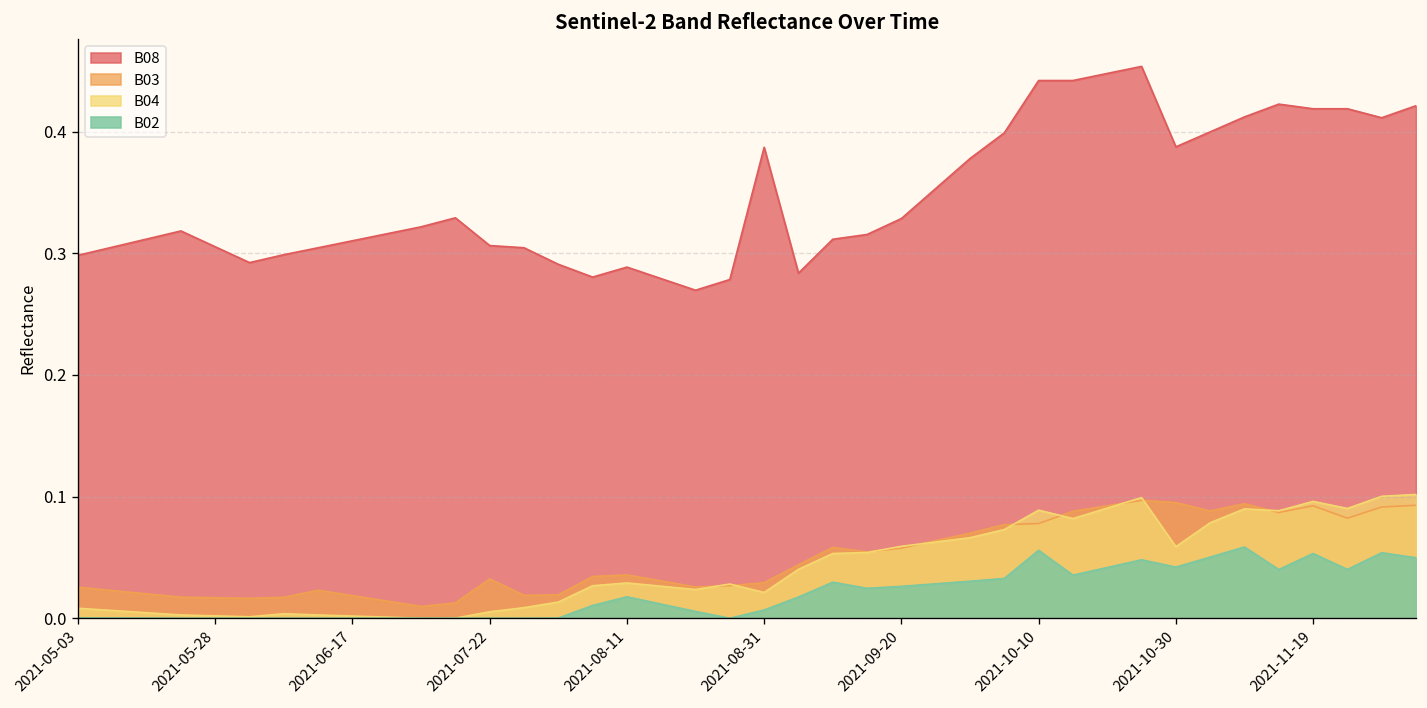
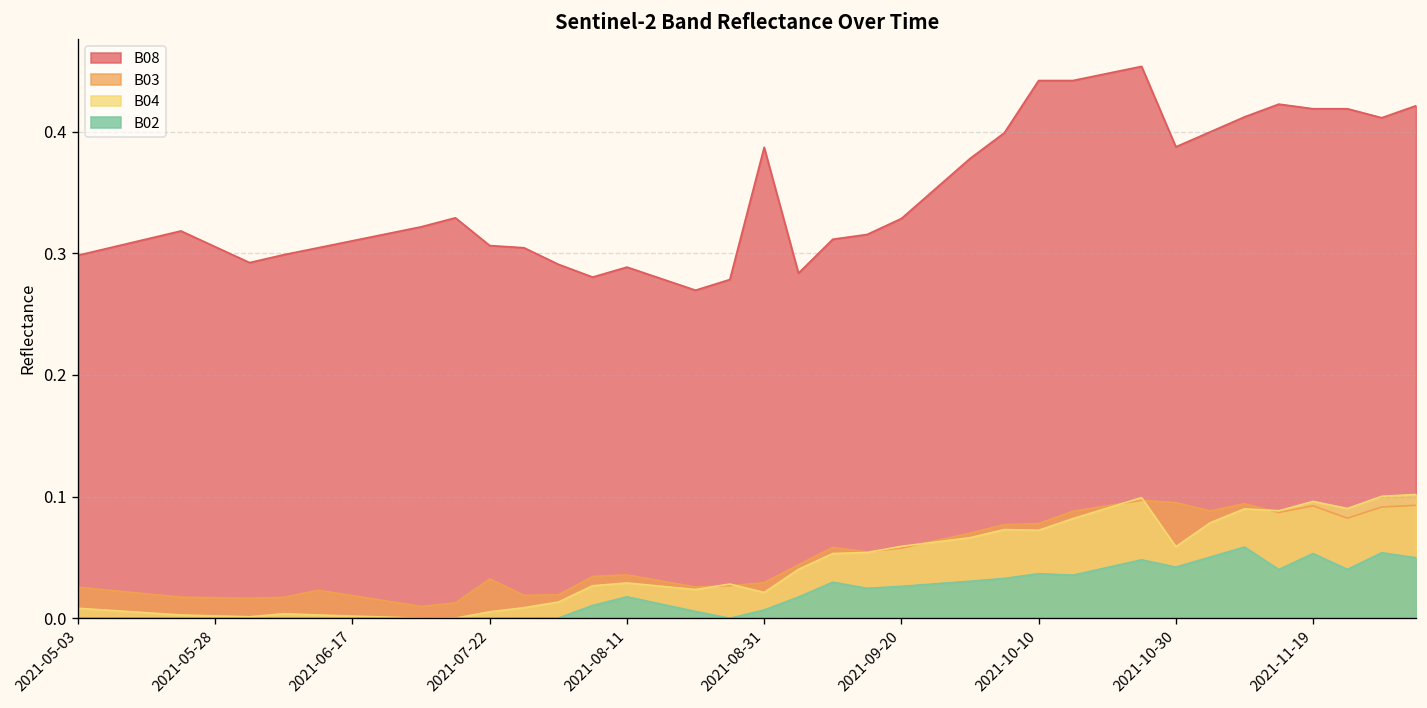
B04, 2021-10-10: 0.089 -> 0.072
B02, 2021-10-10: 0.056 -> 0.037
